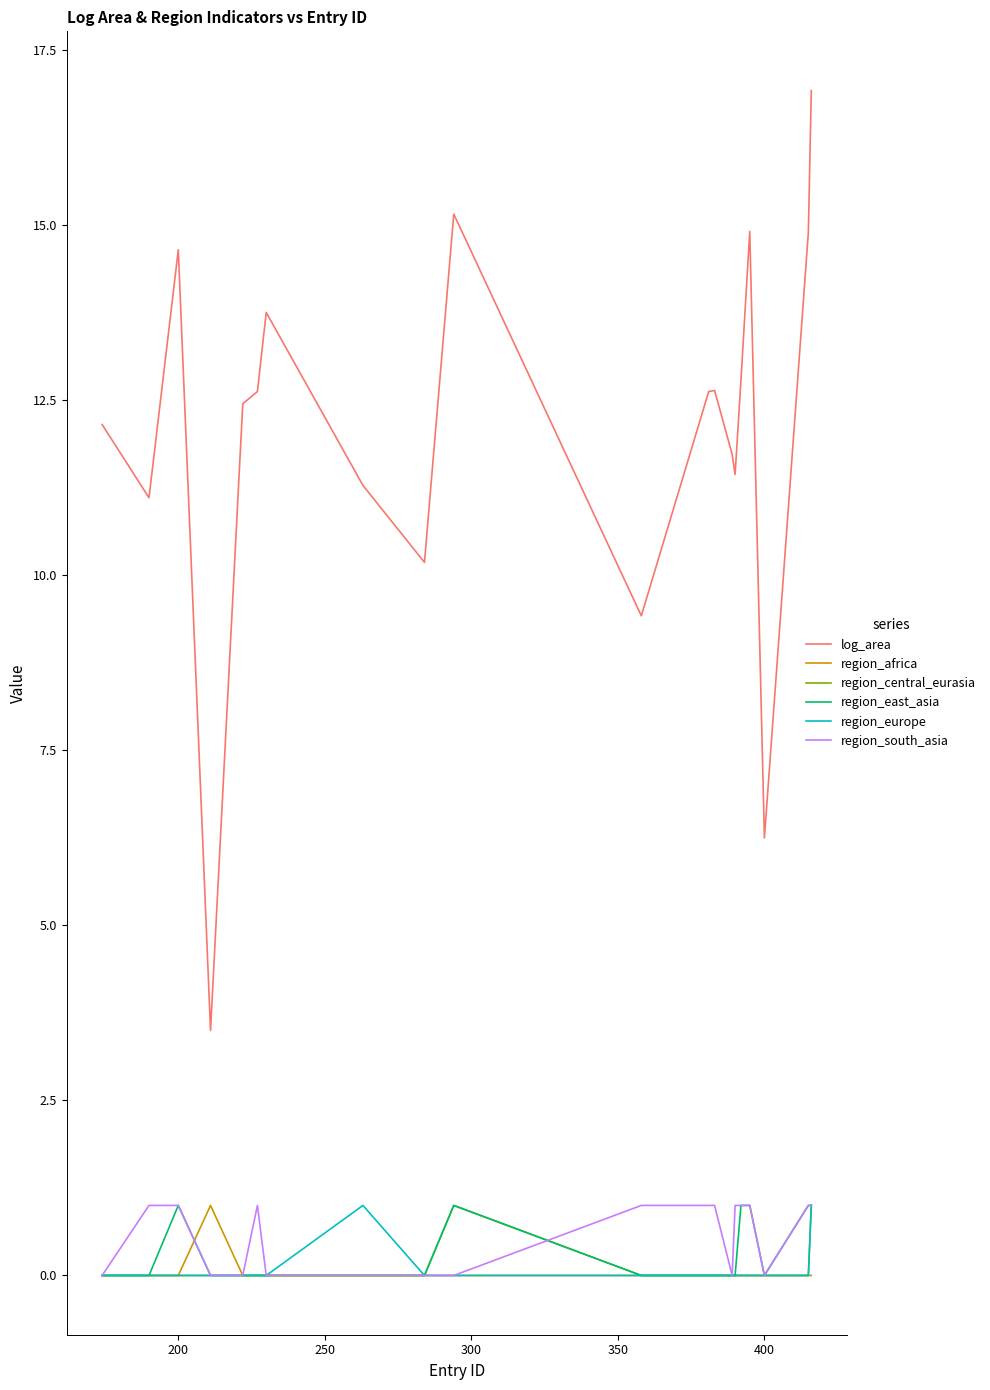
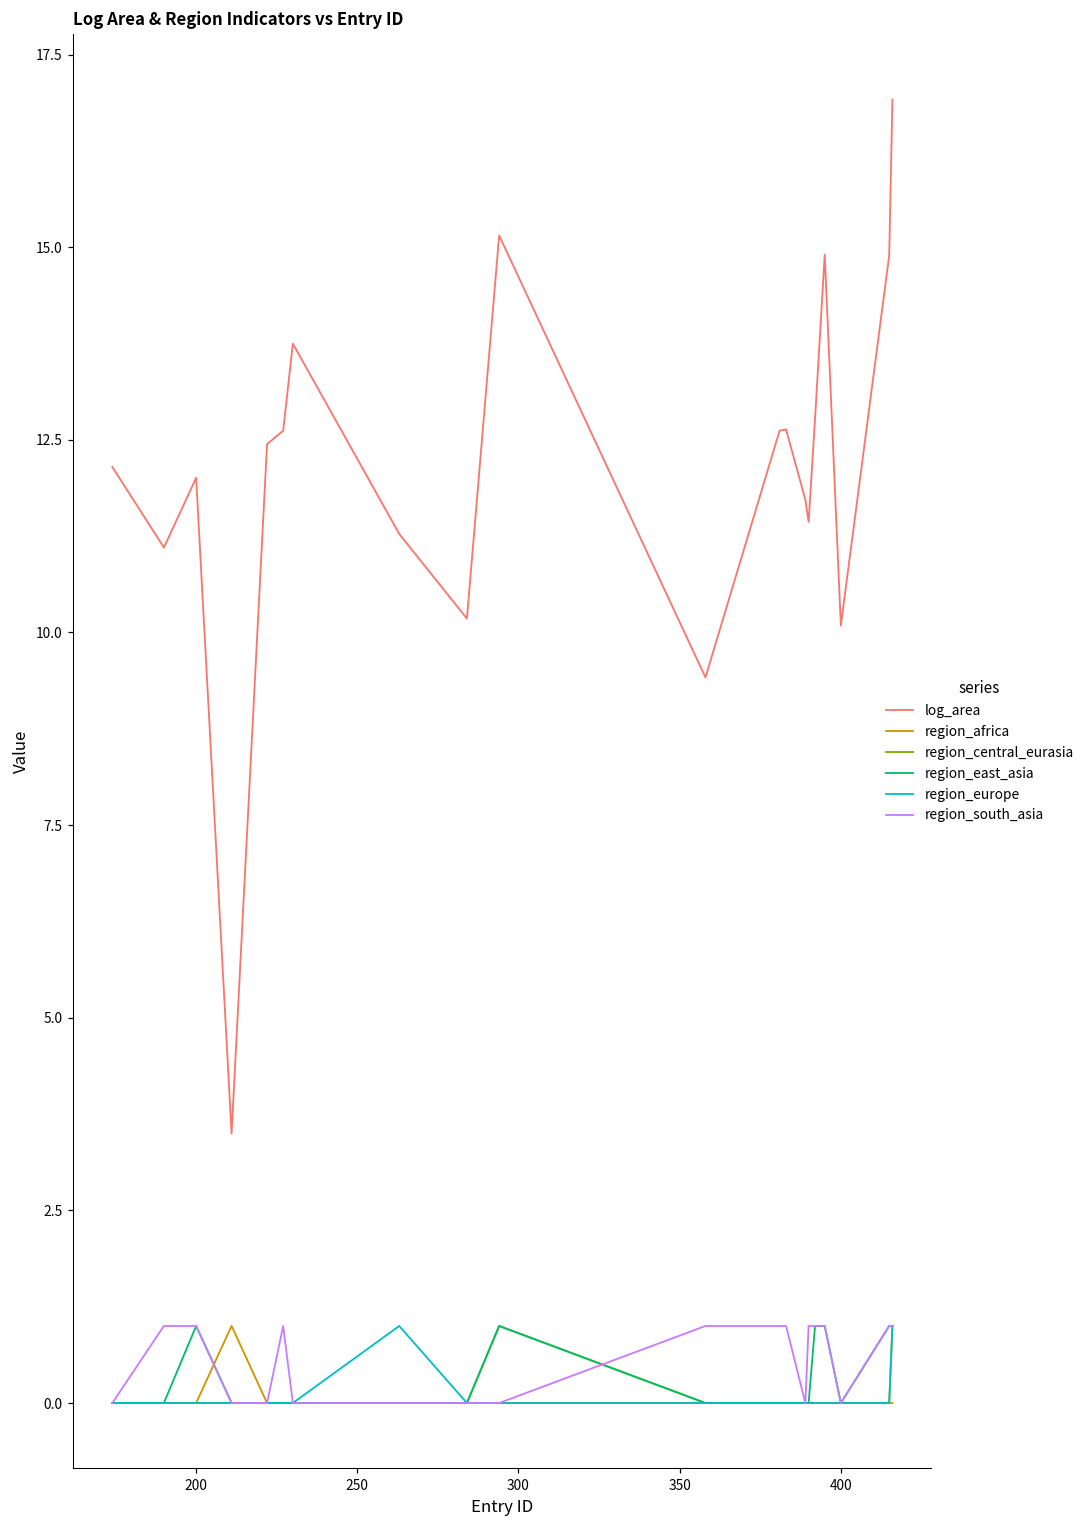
log_area, 200: 14.6 -> 12.0
log_area, 400: 6.2 -> 10.1
